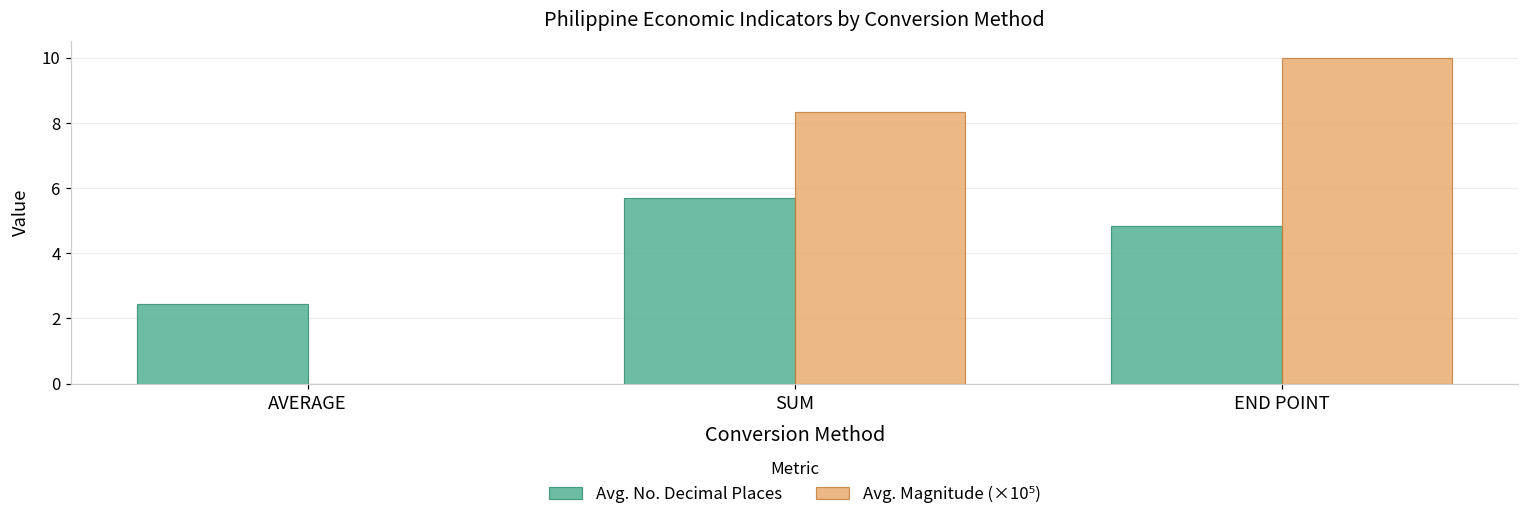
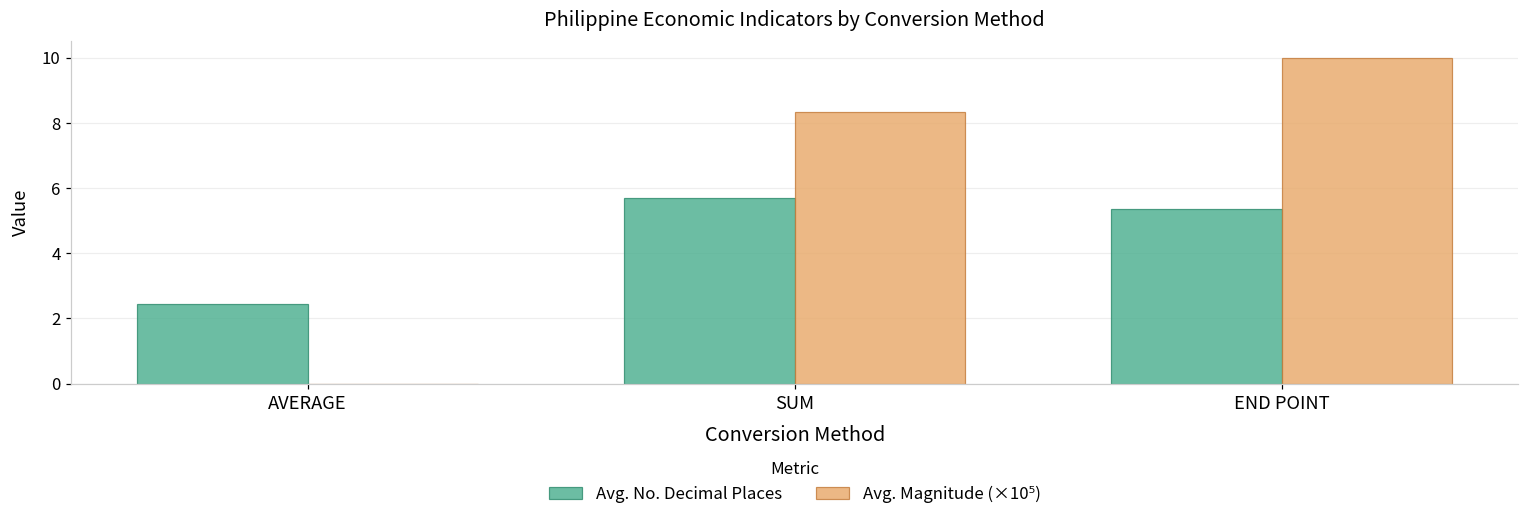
Avg. No. Decimal Places, END POINT: 4.8 -> 5.4
